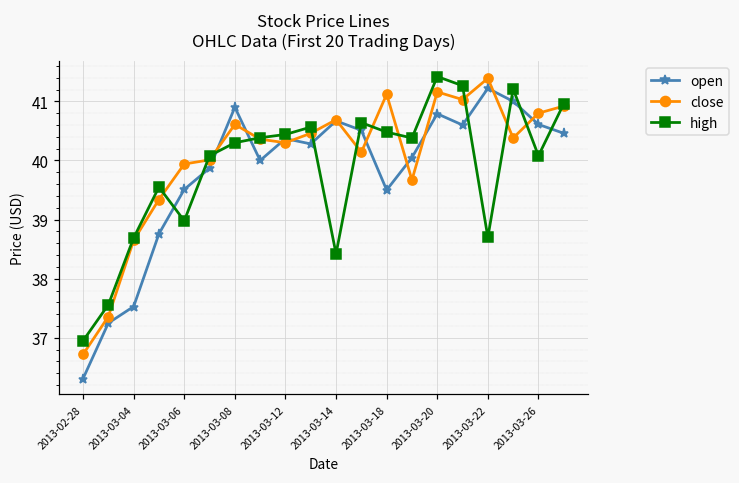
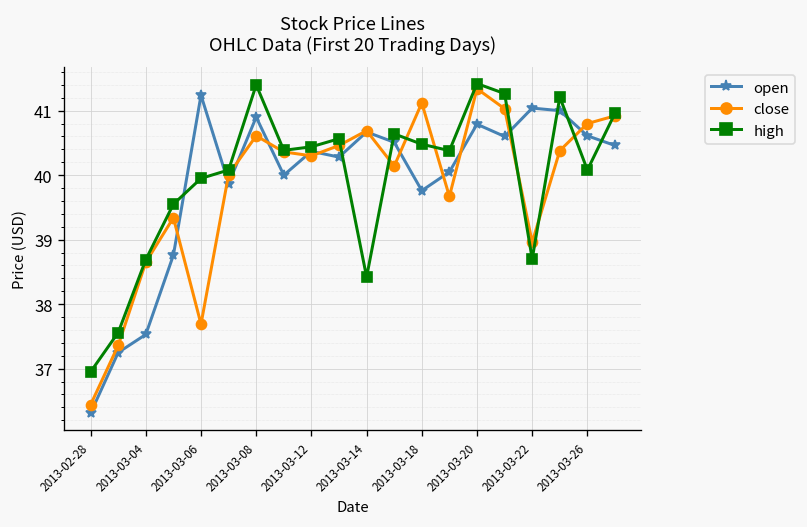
close, 2013-02-28: 36.7 -> 36.4
open, 2013-03-06: 39.5 -> 41.2
close, 2013-03-06: 39.9 -> 37.7
high, 2013-03-06: 39.0 -> 40.0
high, 2013-03-08: 40.3 -> 41.4
open, 2013-03-18: 39.5 -> 39.8
close, 2013-03-20: 41.2 -> 41.3
open, 2013-03-22: 41.2 -> 41.0
close, 2013-03-22: 41.4 -> 39.0
